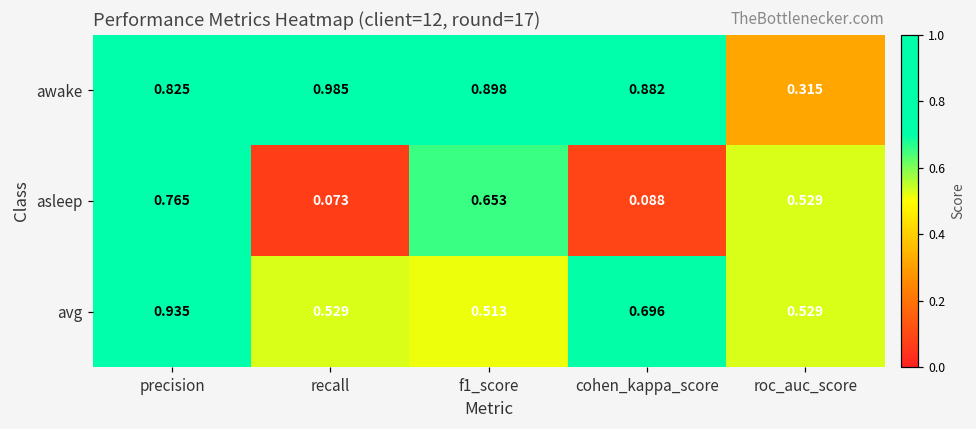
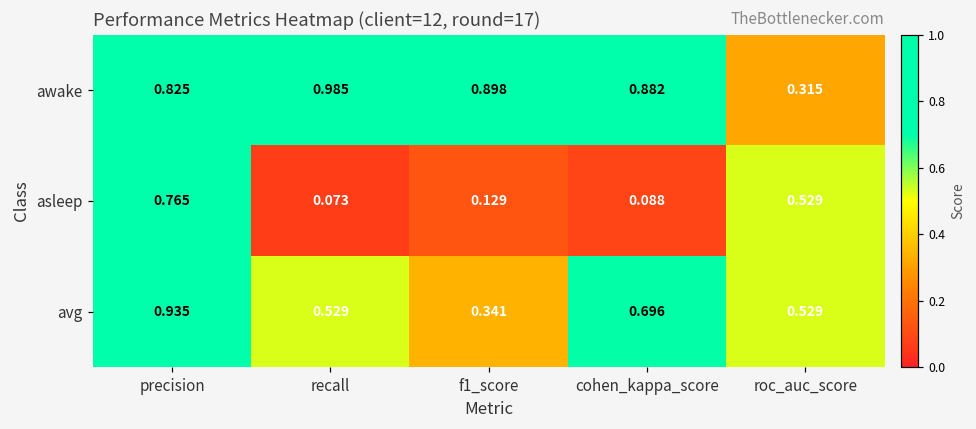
asleep, f1_score: 0.653 -> 0.129
avg, f1_score: 0.513 -> 0.341
